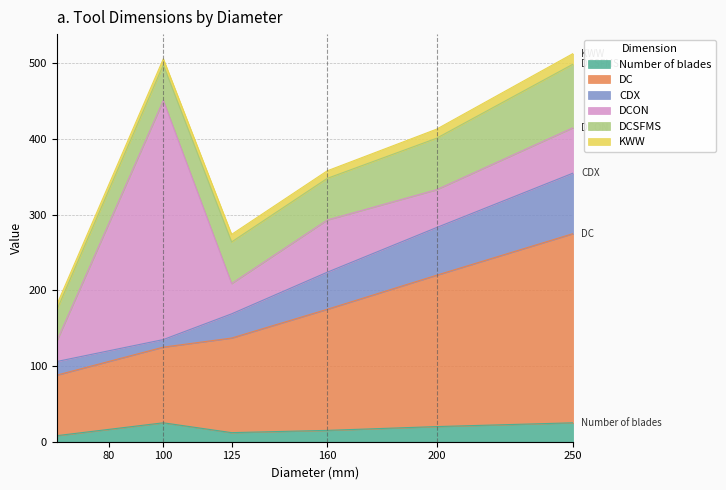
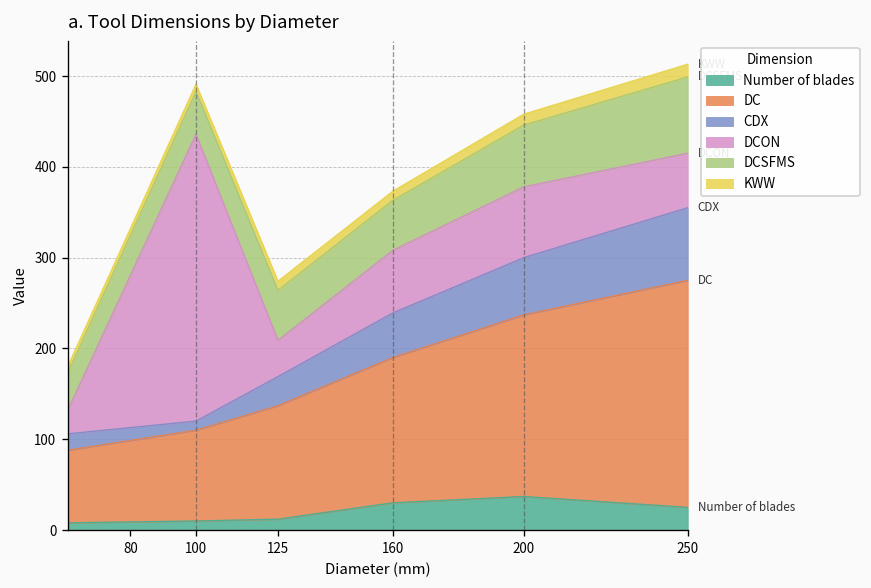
Number of blades, 100: 30 -> 10
Number of blades, 160: 20 -> 30
Number of blades, 200: 20 -> 40
DCON, 200: 50 -> 80
